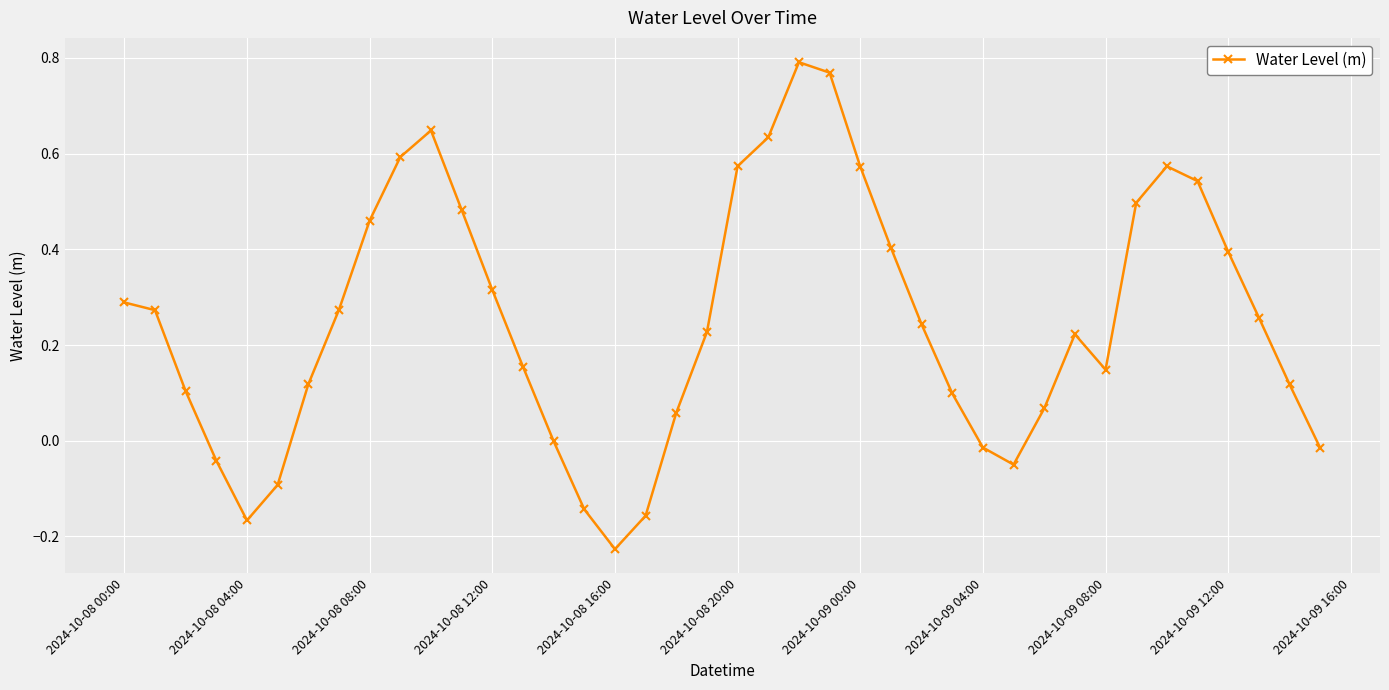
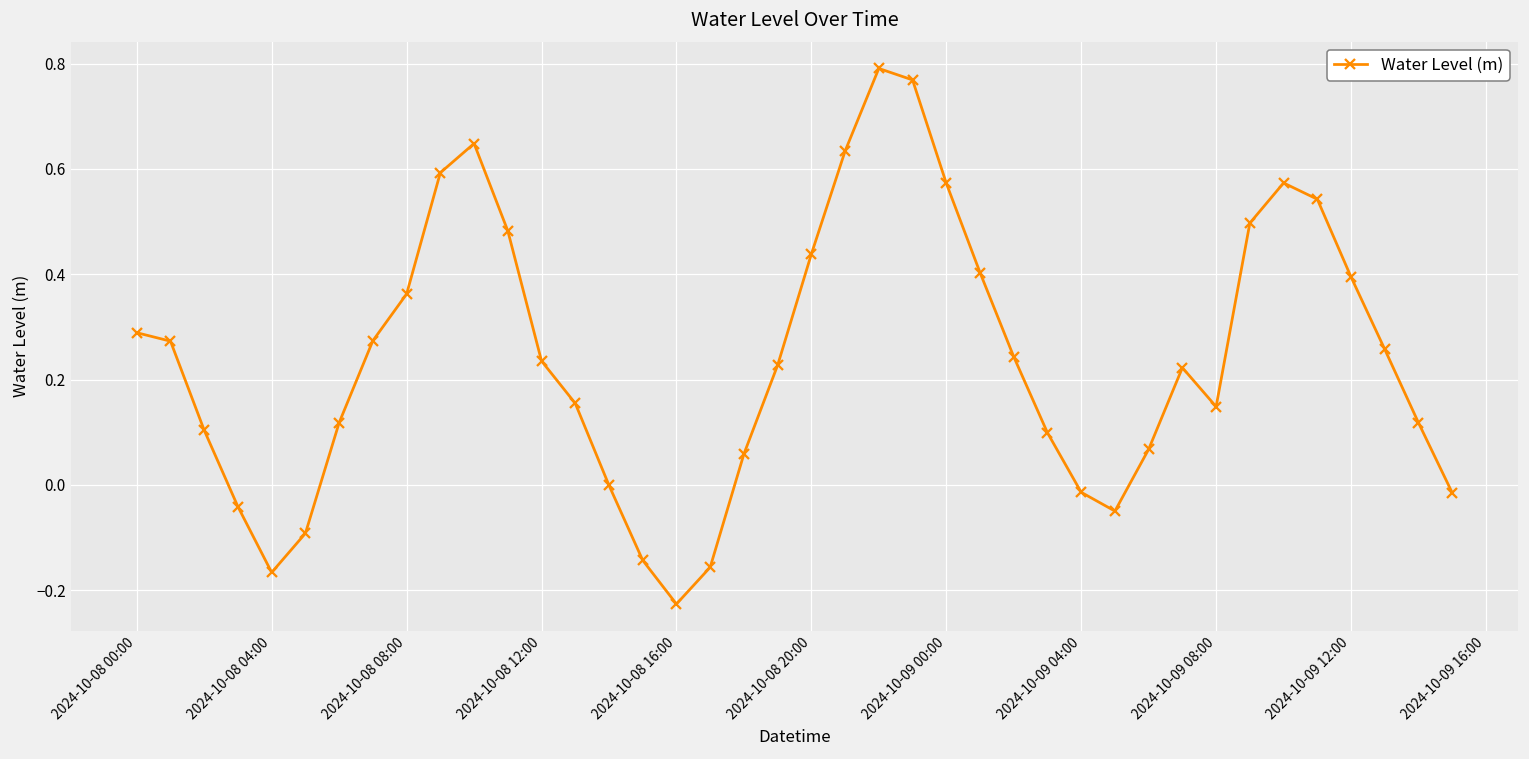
2024-10-08 08:00: 0.46 -> 0.36
2024-10-08 12:00: 0.32 -> 0.24
2024-10-08 20:00: 0.57 -> 0.44
